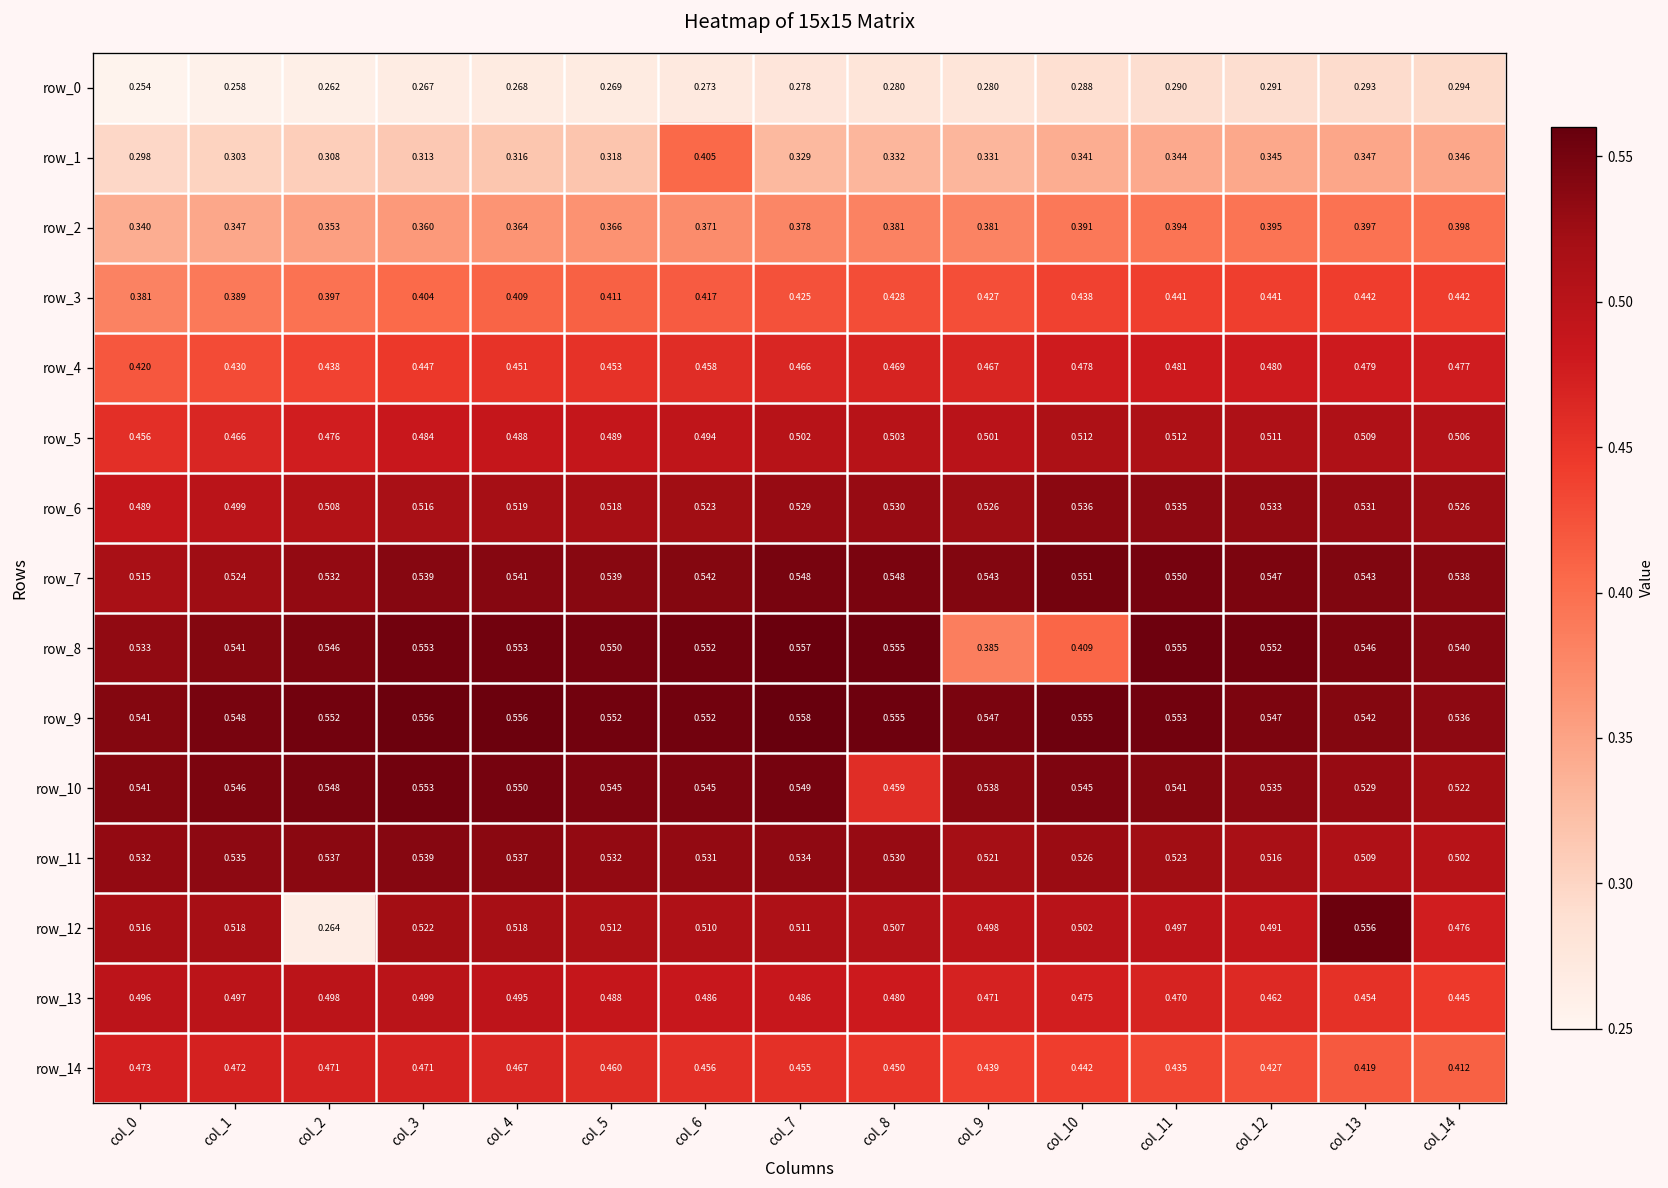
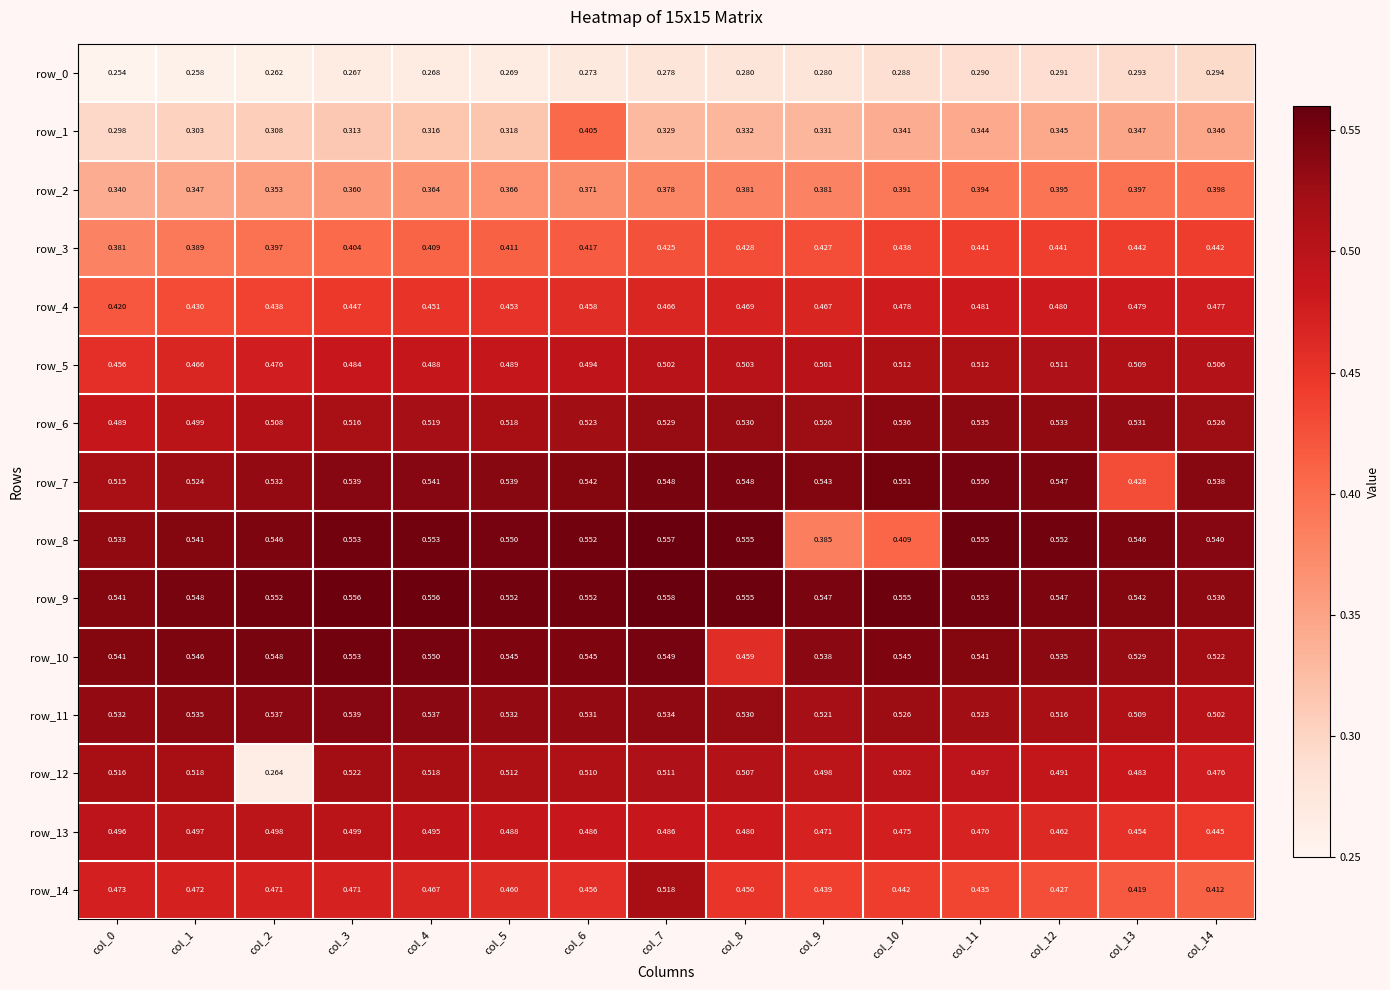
row_7, col_13: 0.543 -> 0.428
row_12, col_13: 0.556 -> 0.483
row_14, col_7: 0.455 -> 0.518
